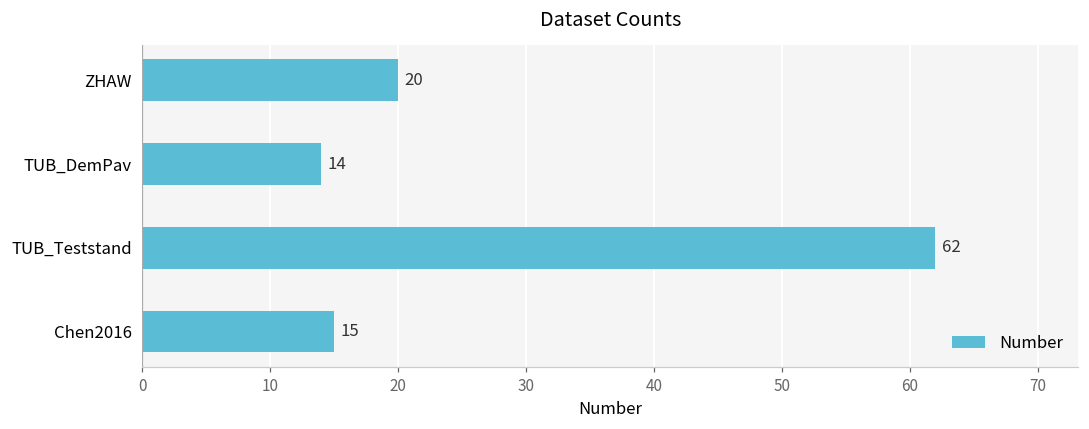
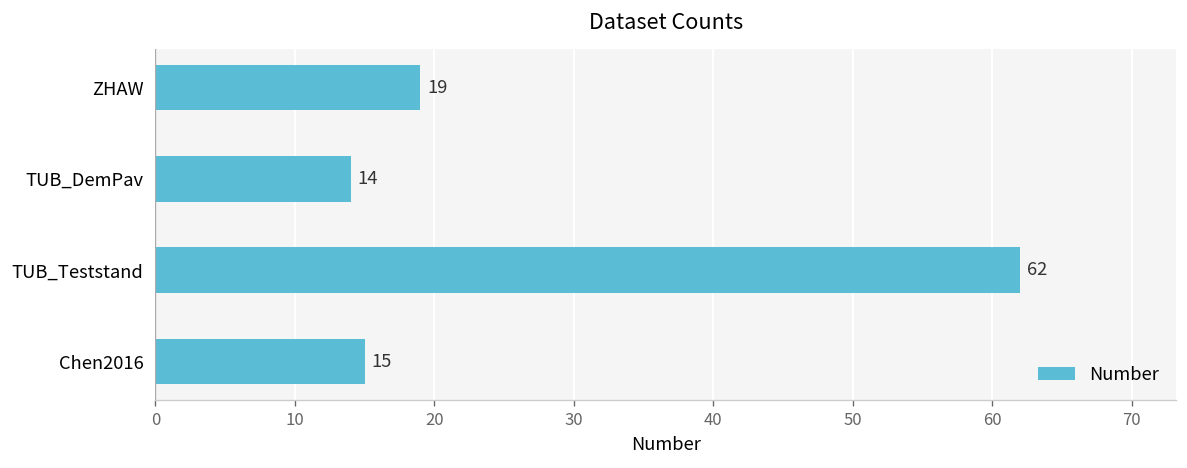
ZHAW: 20 -> 19
